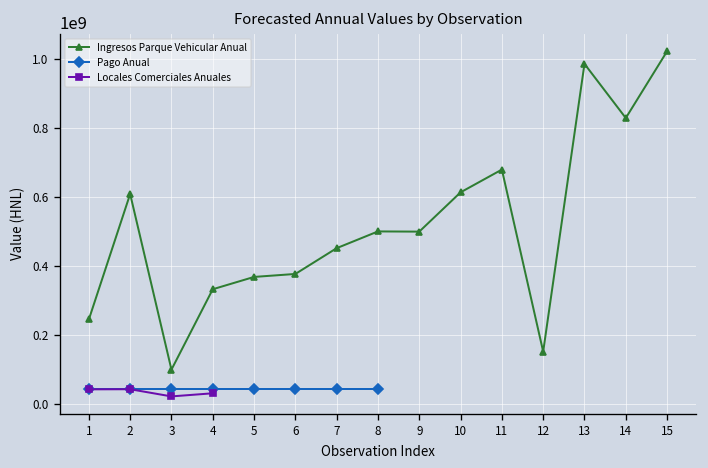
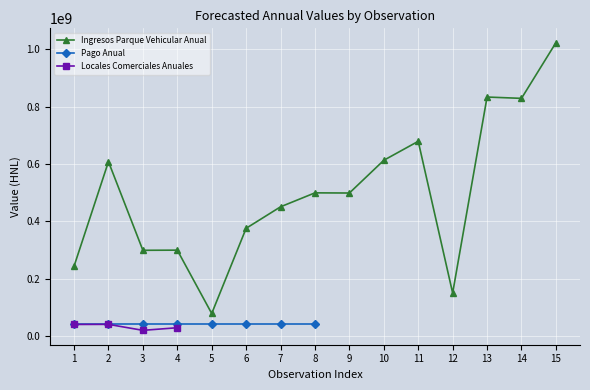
Ingresos Parque Vehicular Anual, 3: 100000000 -> 300000000
Ingresos Parque Vehicular Anual, 4: 330000000 -> 300000000
Ingresos Parque Vehicular Anual, 5: 370000000 -> 80000000
Ingresos Parque Vehicular Anual, 13: 990000000 -> 830000000
